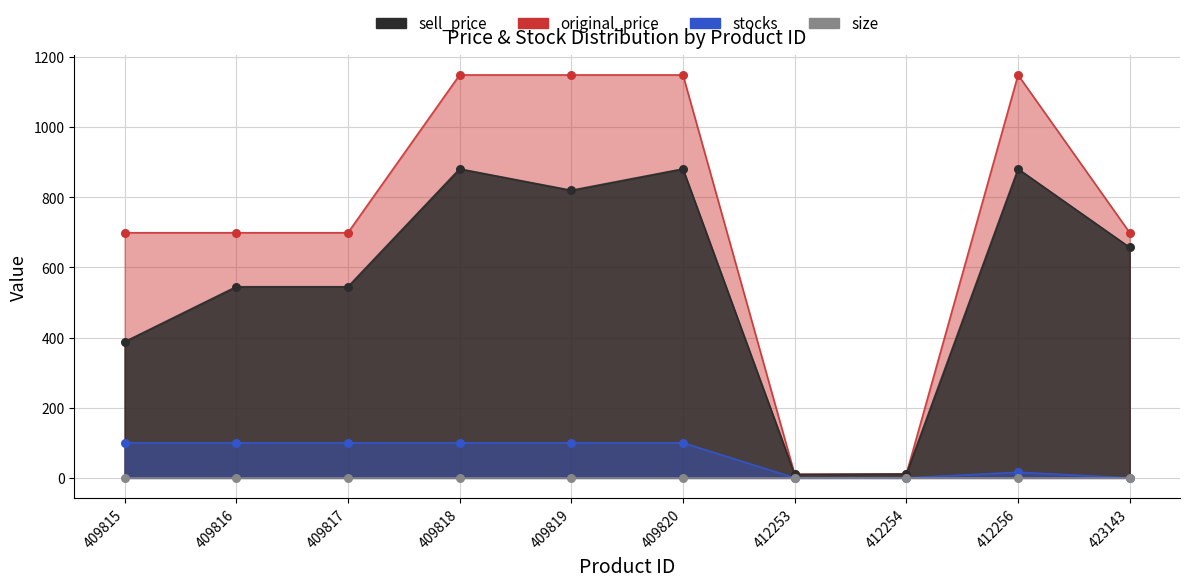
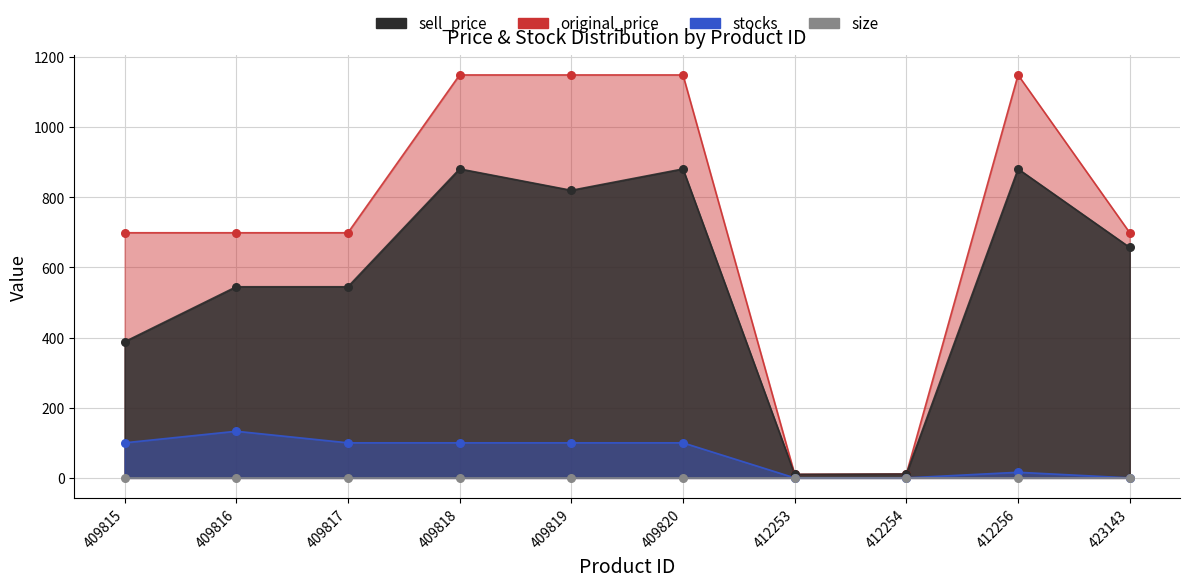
stocks, 409816: 100 -> 130
